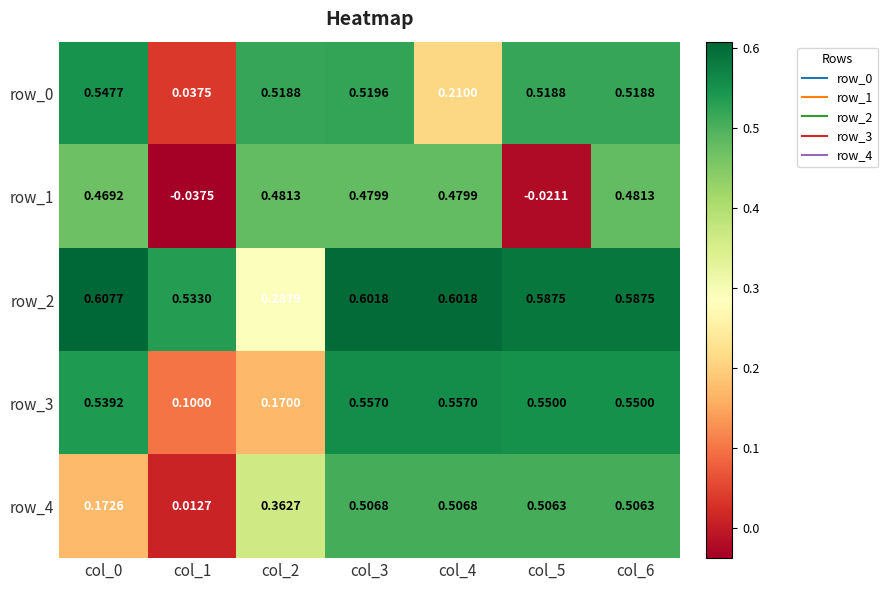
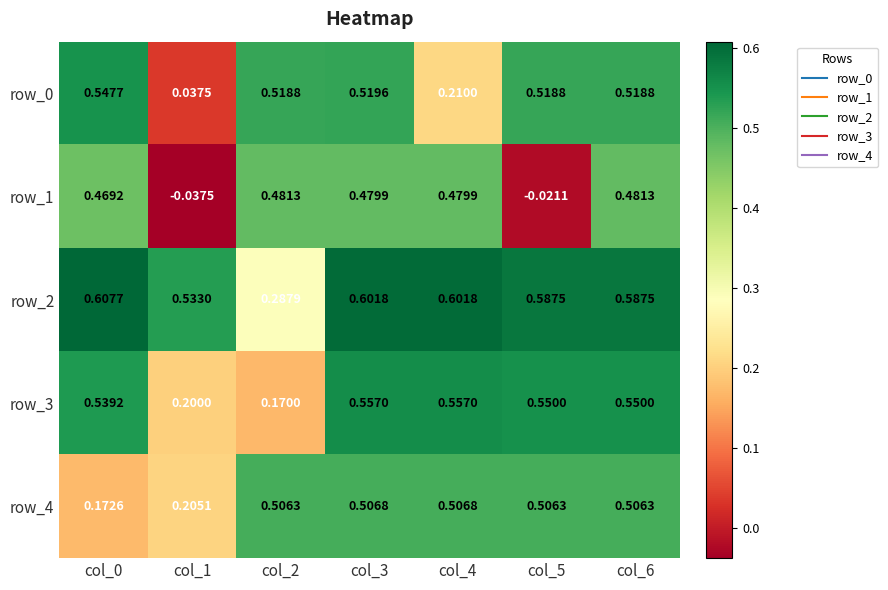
row_3, col_1: 0.1000 -> 0.2000
row_4, col_1: 0.0127 -> 0.2051
row_4, col_2: 0.3627 -> 0.5063
